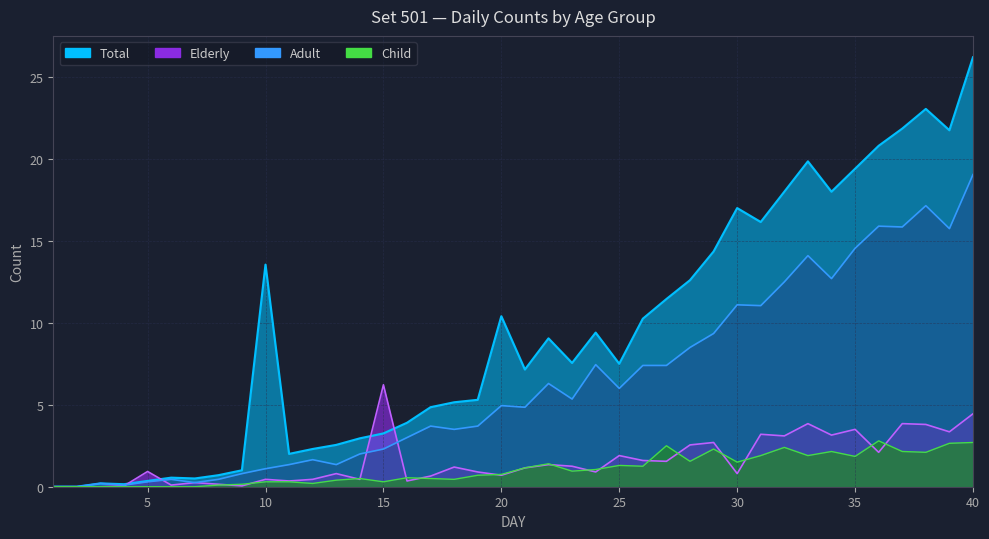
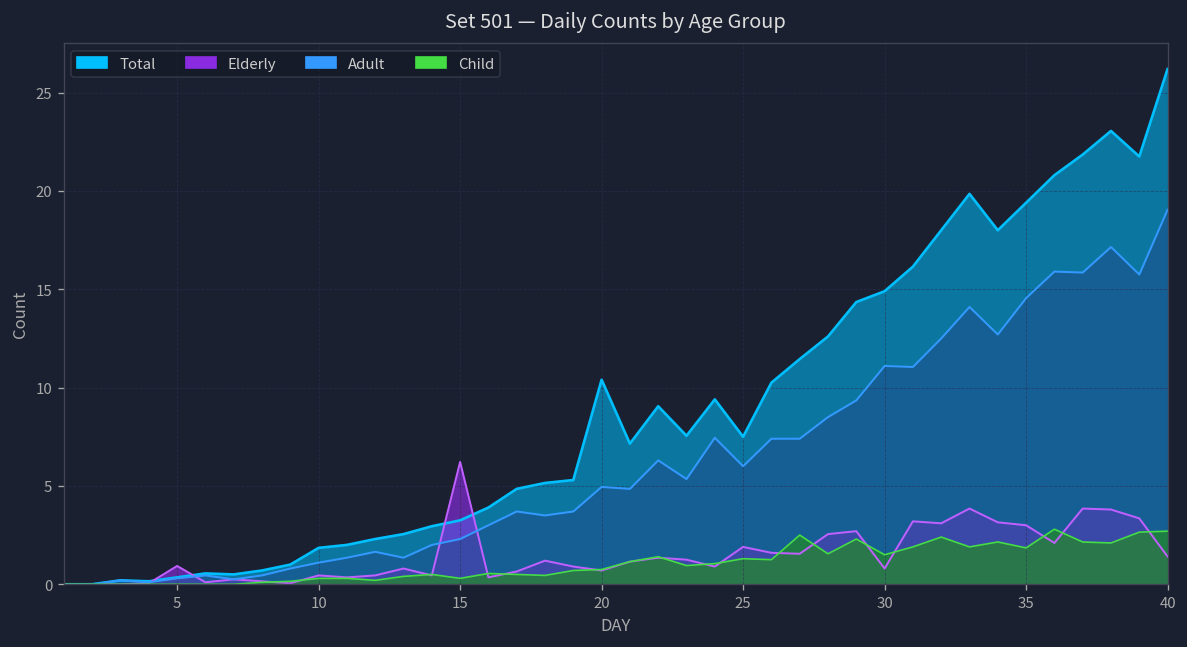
Total, 10: 13.6 -> 1.9
Total, 30: 17.0 -> 14.9
Elderly, 35: 3.5 -> 3.0
Elderly, 40: 4.5 -> 1.4
